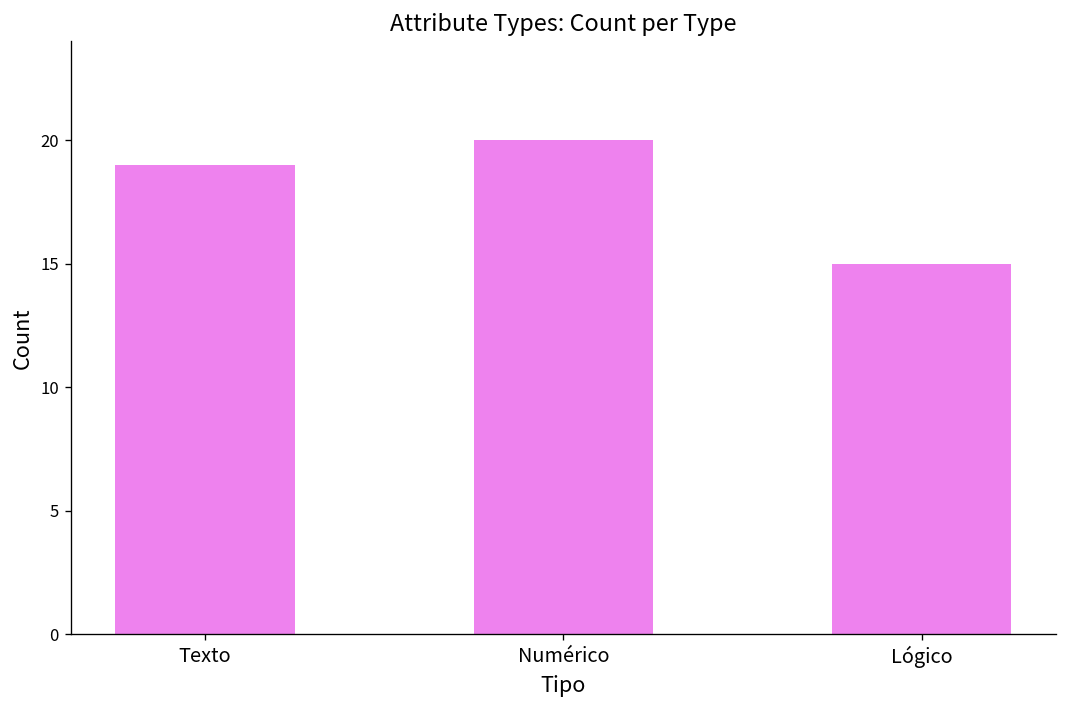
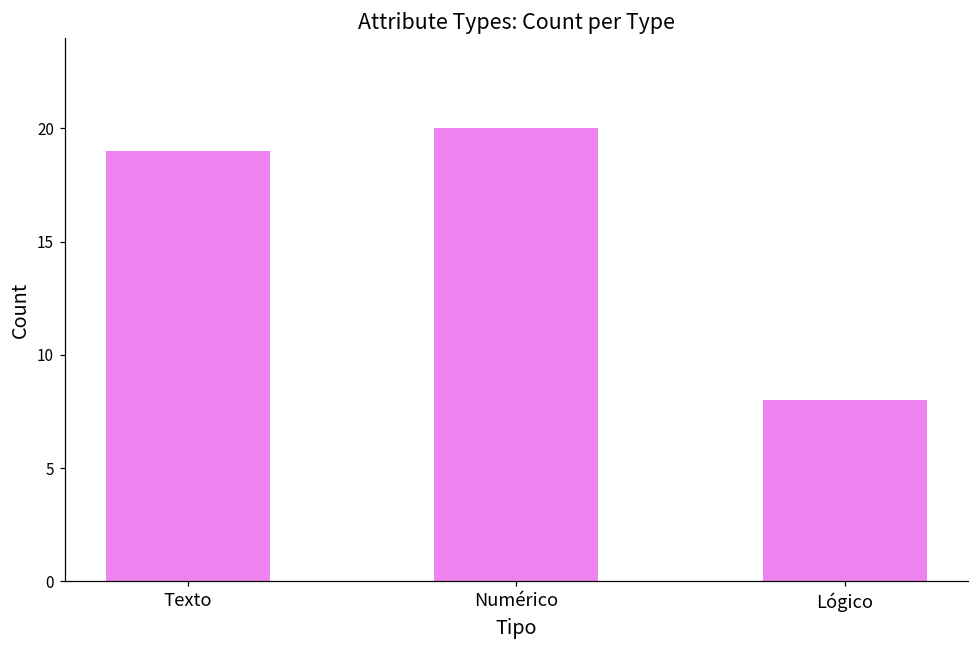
Lógico: 15 -> 8
